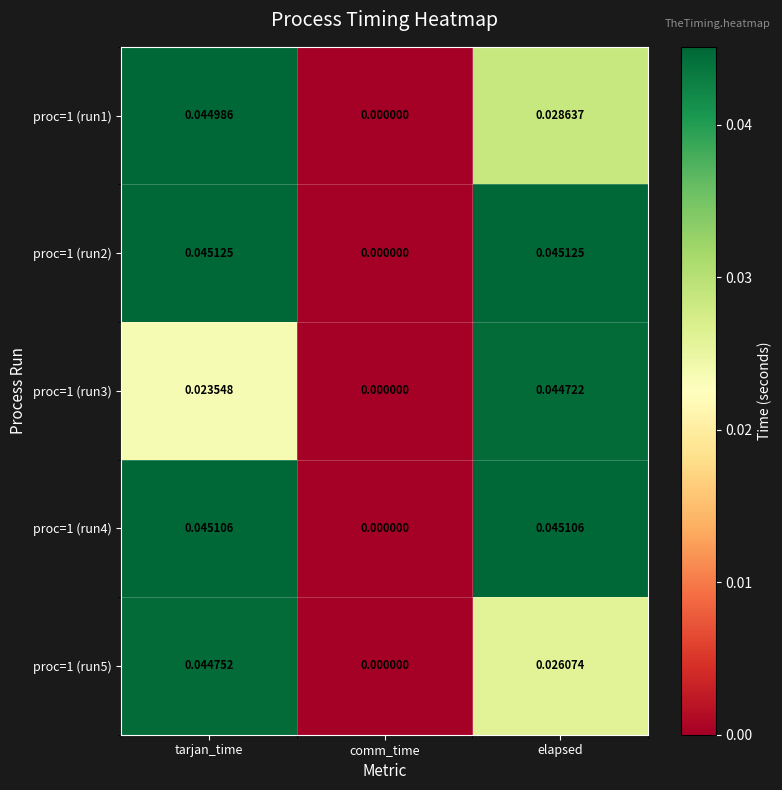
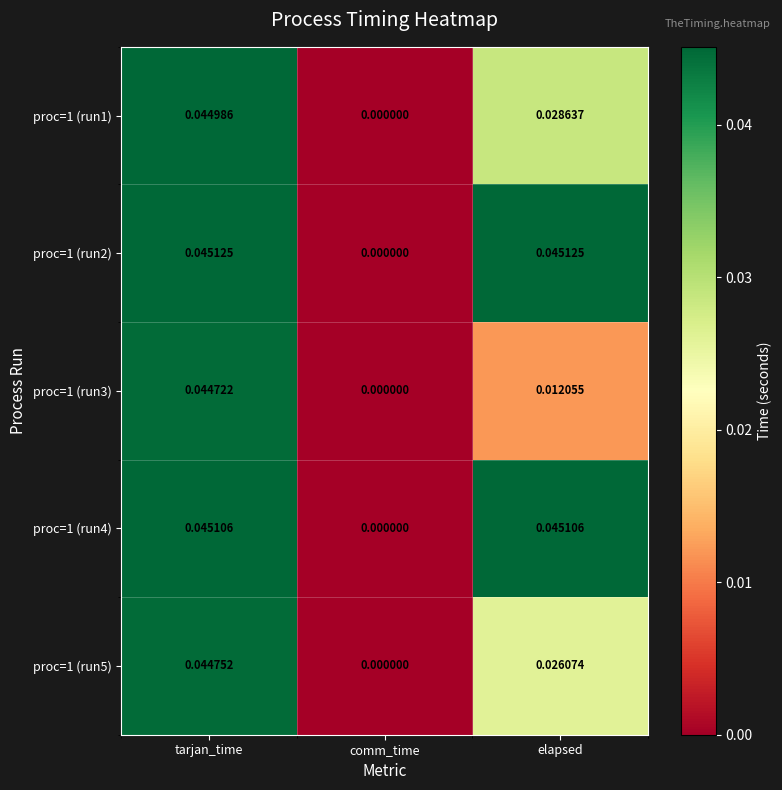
proc=1 (run3), tarjan_time: 0.023548 -> 0.044722
proc=1 (run3), elapsed: 0.044722 -> 0.012055
